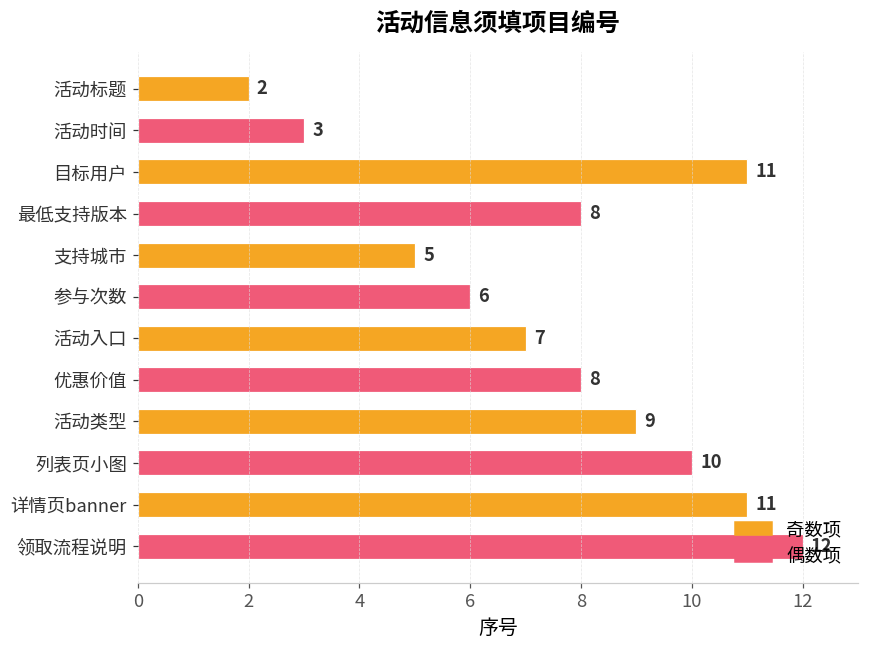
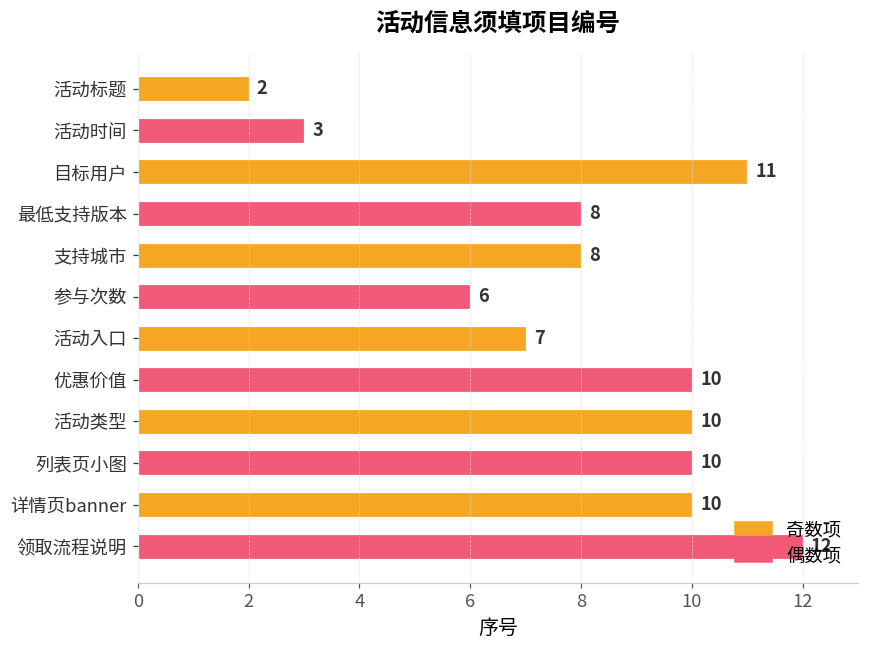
支持城市: 5 -> 8
优惠价值: 8 -> 10
活动类型: 9 -> 10
详情页banner: 11 -> 10
